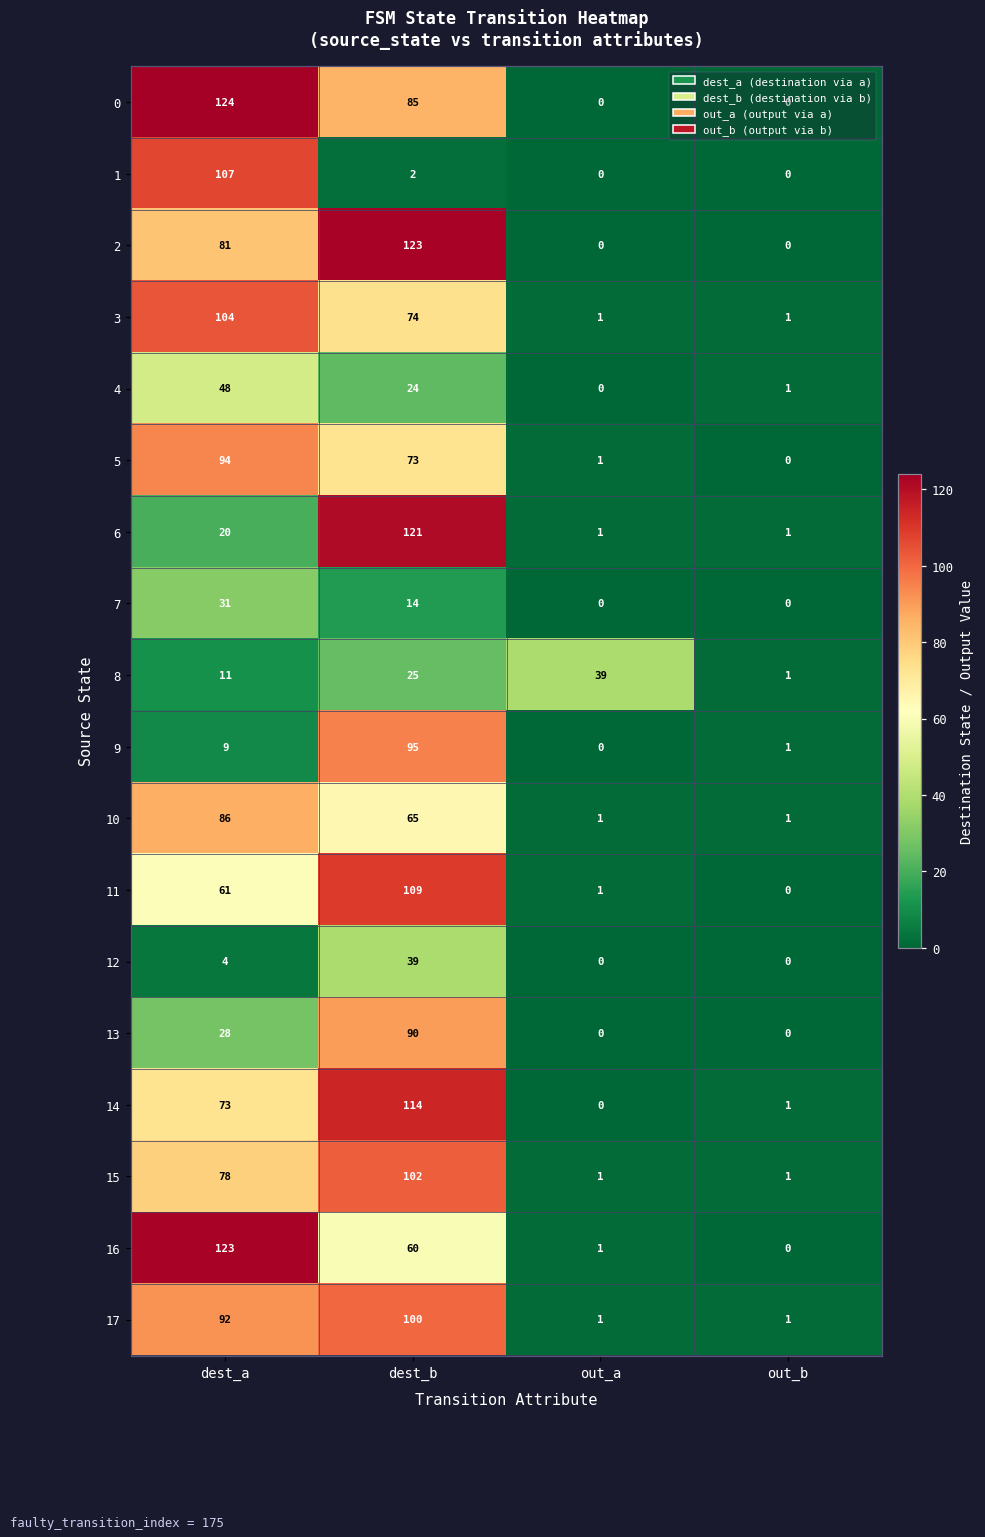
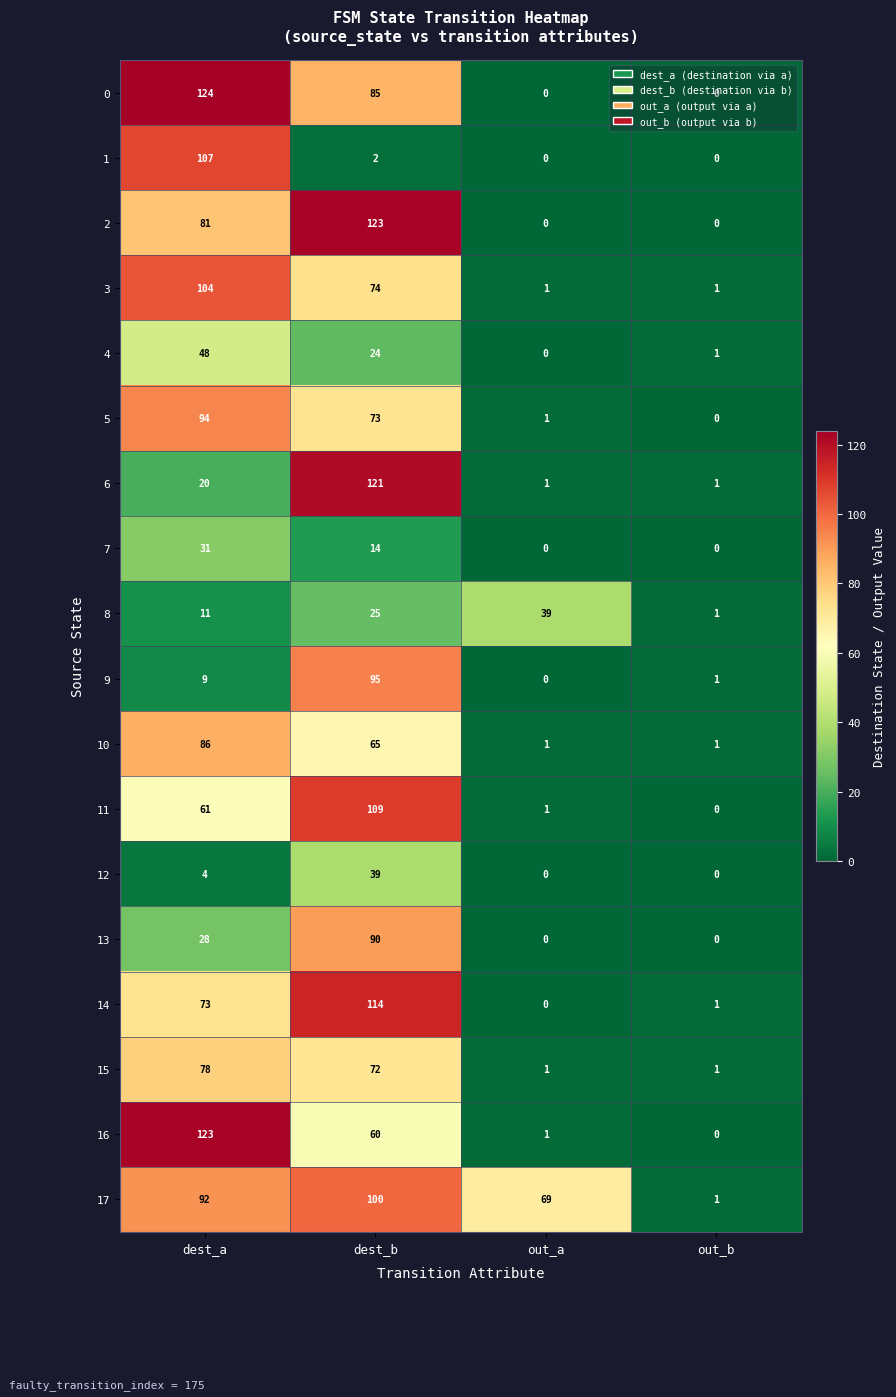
15, dest_b: 102 -> 72
17, out_a: 1 -> 69
